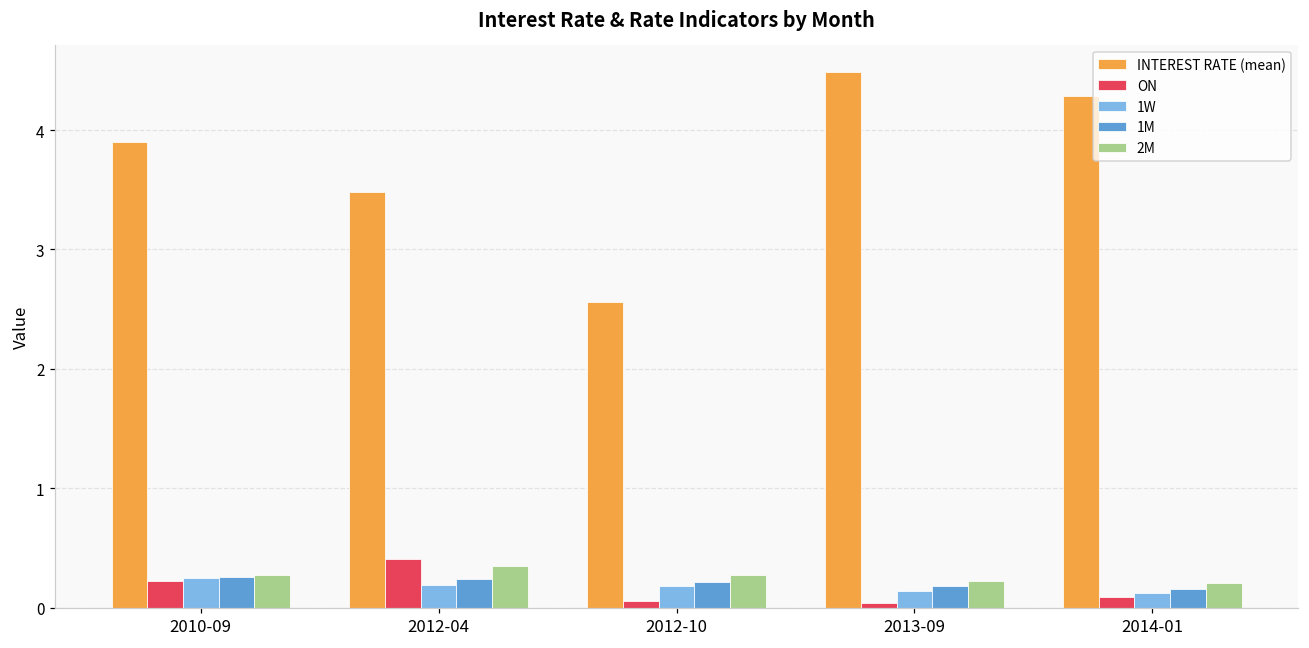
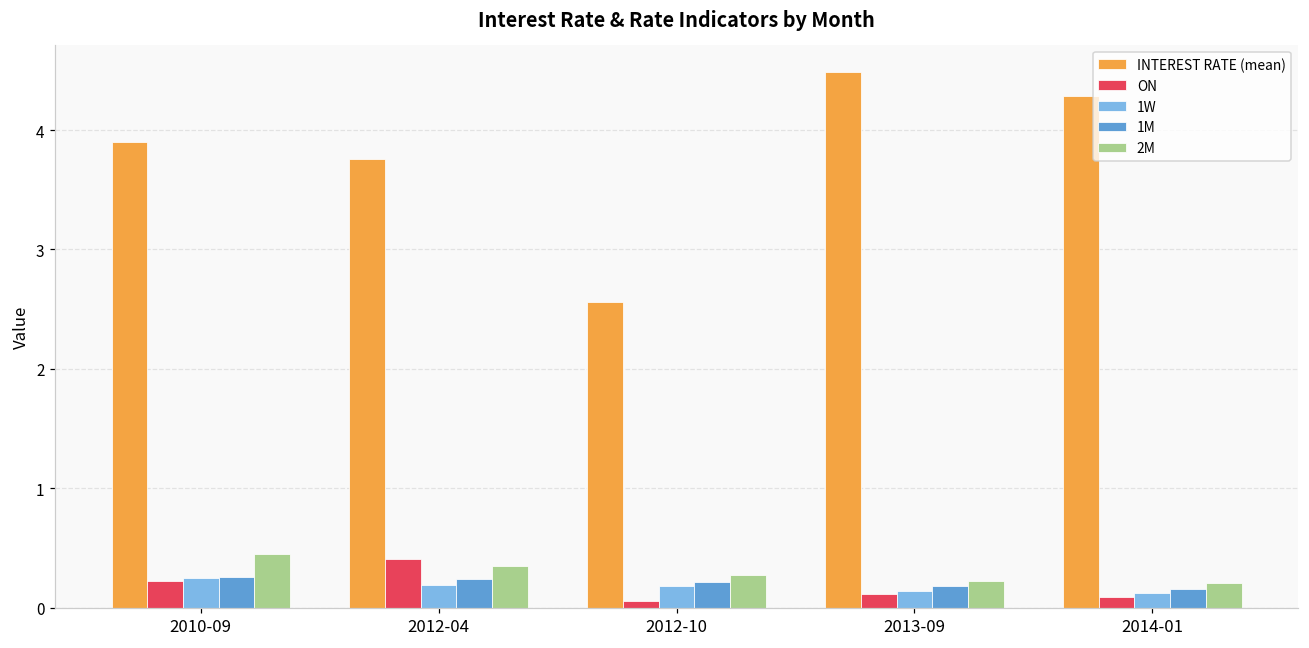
2M, 2010-09: 0.27 -> 0.45
INTEREST RATE (mean), 2012-04: 3.48 -> 3.76
ON, 2013-09: 0.04 -> 0.11
